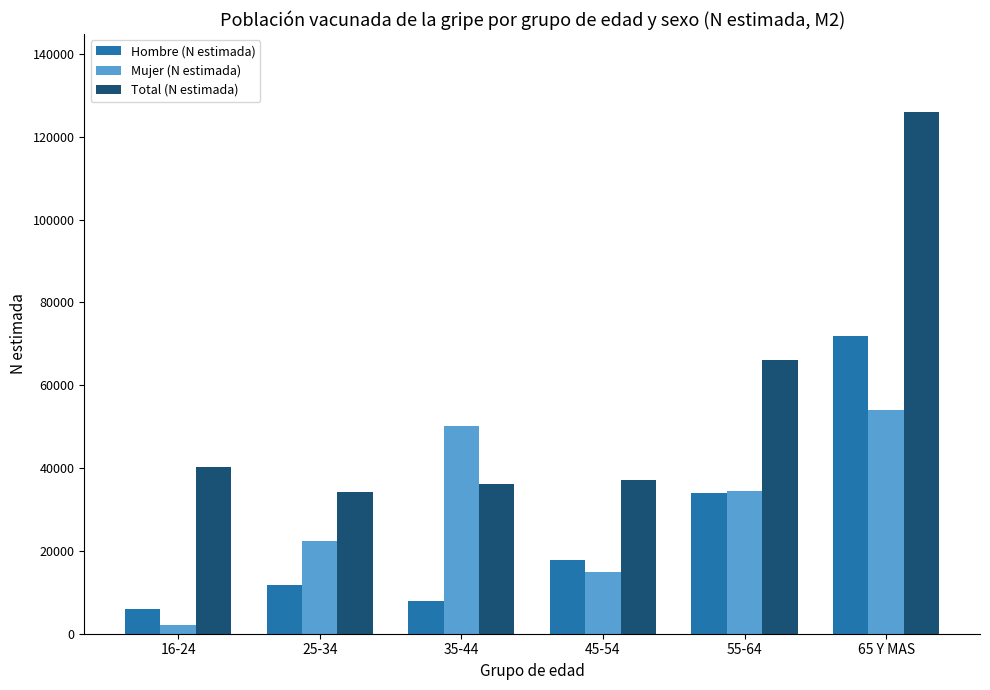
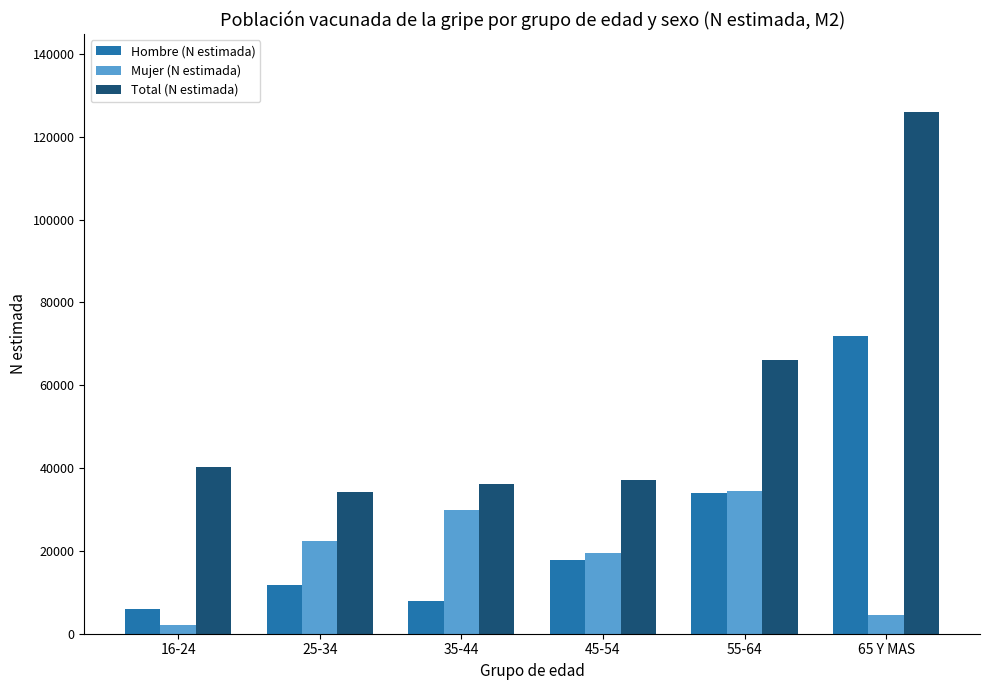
Mujer (N estimada), 35-44: 50000 -> 30000
Mujer (N estimada), 45-54: 15000 -> 19000
Mujer (N estimada), 65 Y MAS: 54000 -> 4000
